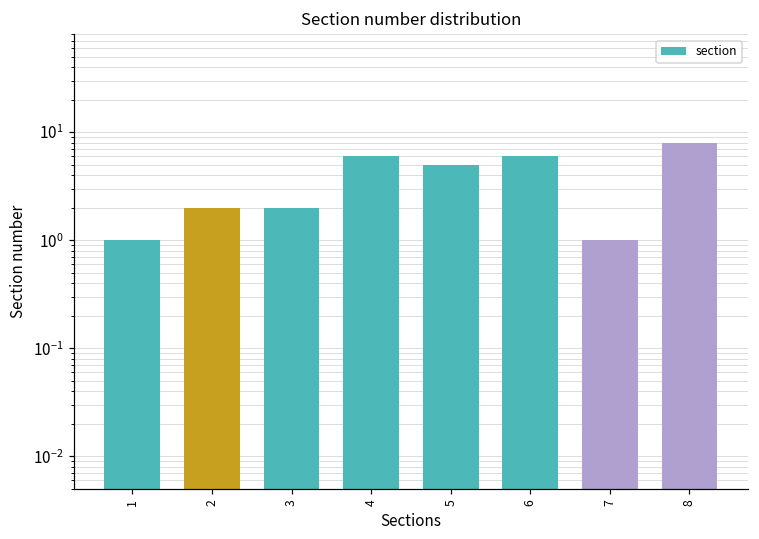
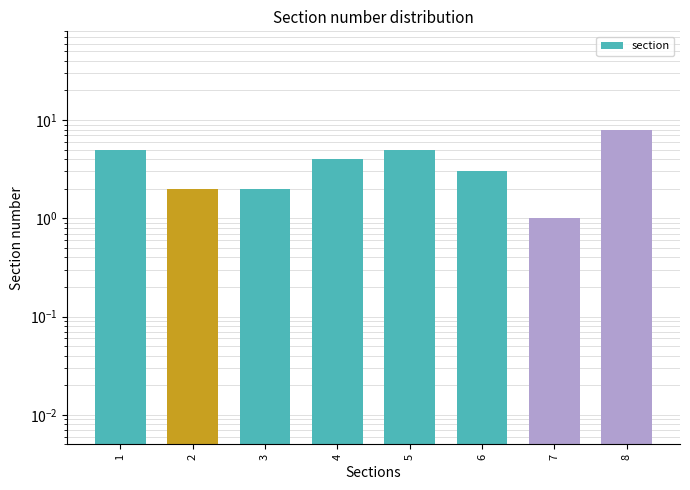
1: 1 -> 5
4: 6 -> 4
6: 6 -> 3
